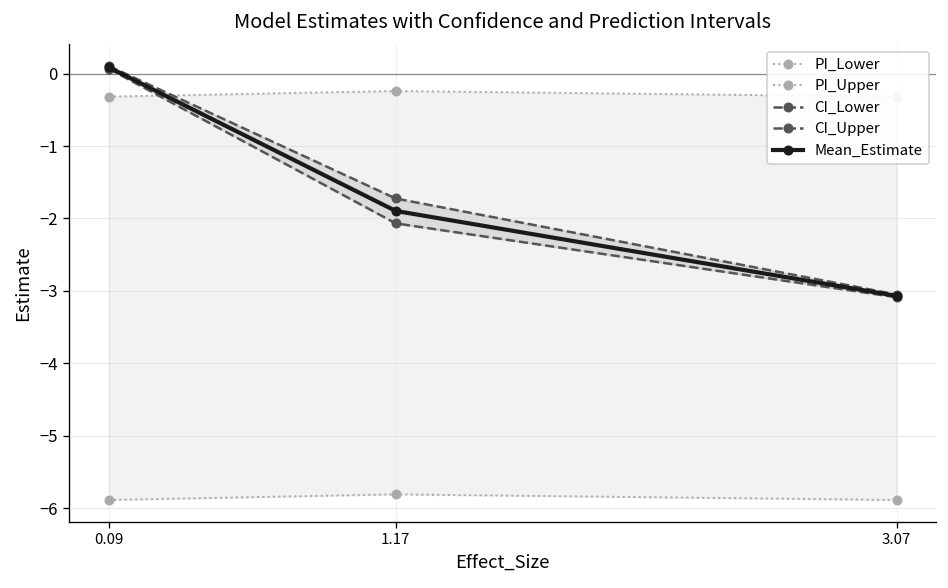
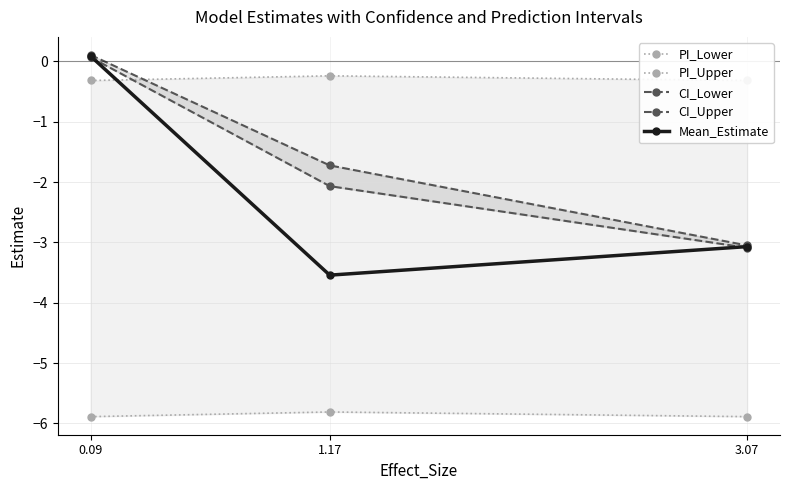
Mean_Estimate, 1.17: -1.9 -> -3.5
